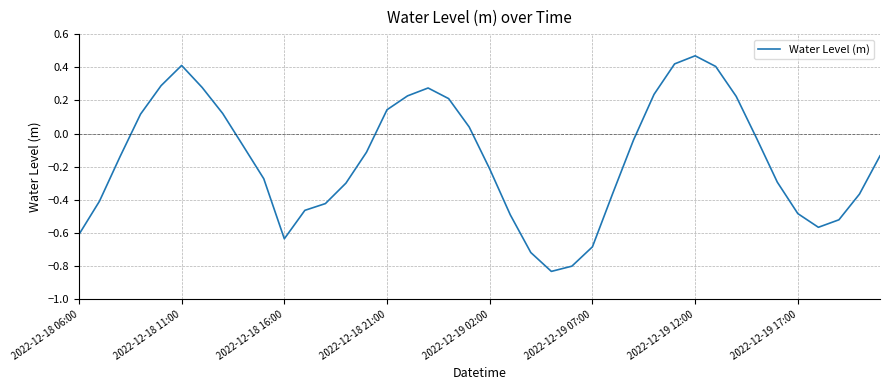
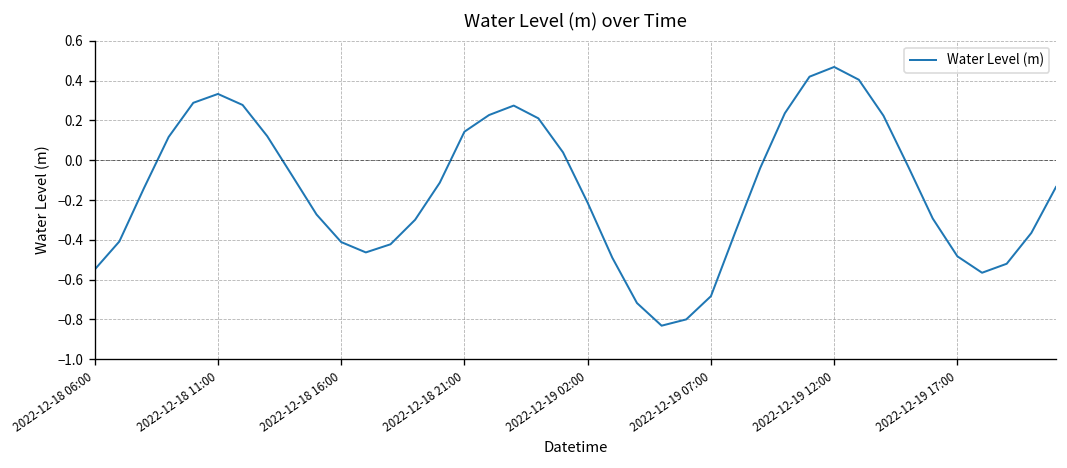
2022-12-18 06:00: -0.61 -> -0.55
2022-12-18 11:00: 0.41 -> 0.33
2022-12-18 16:00: -0.63 -> -0.41
